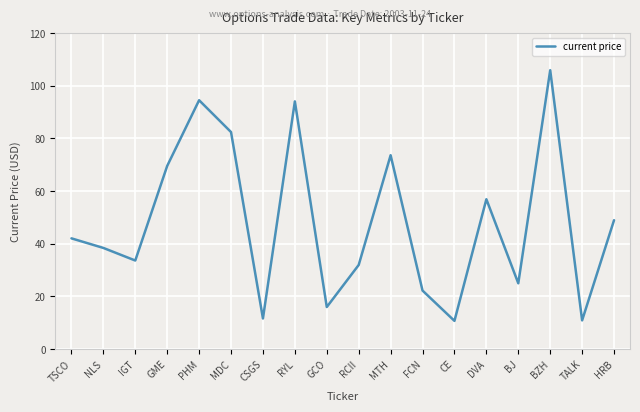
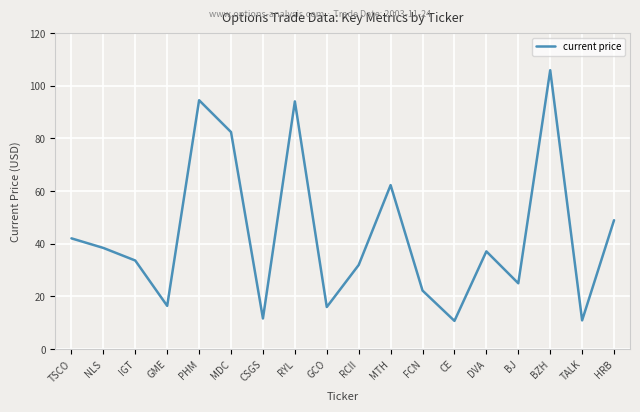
GME: 70 -> 16
MTH: 74 -> 62
DVA: 57 -> 37
